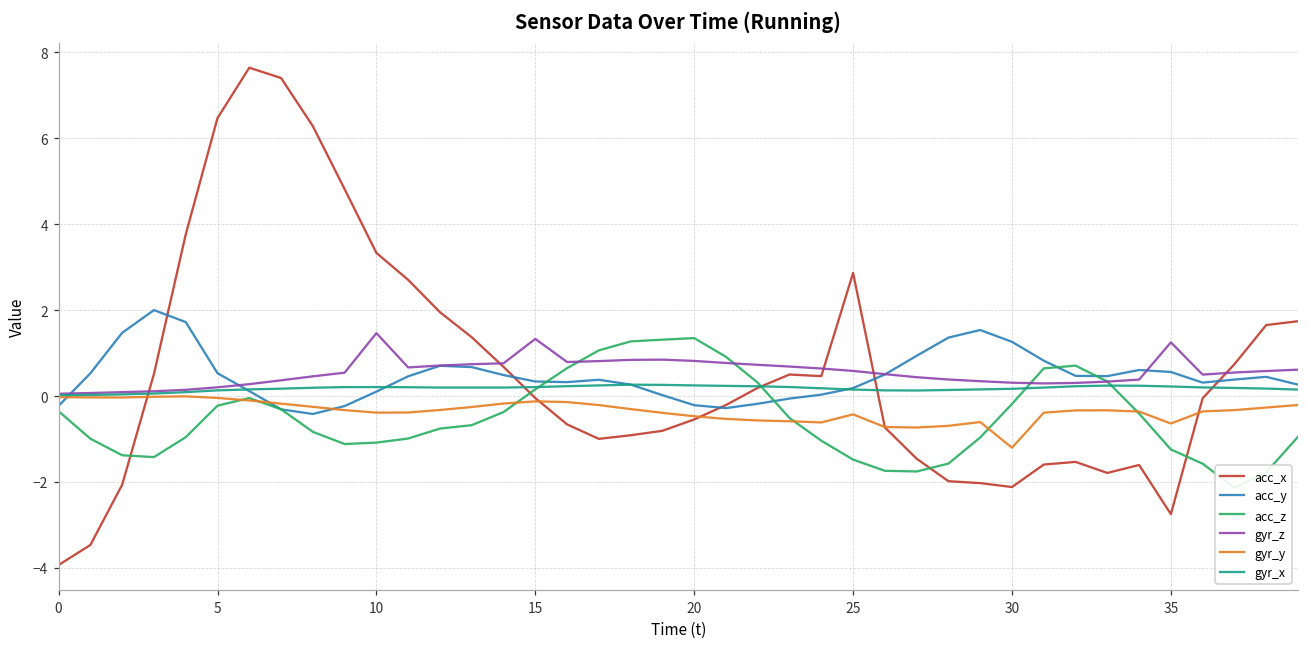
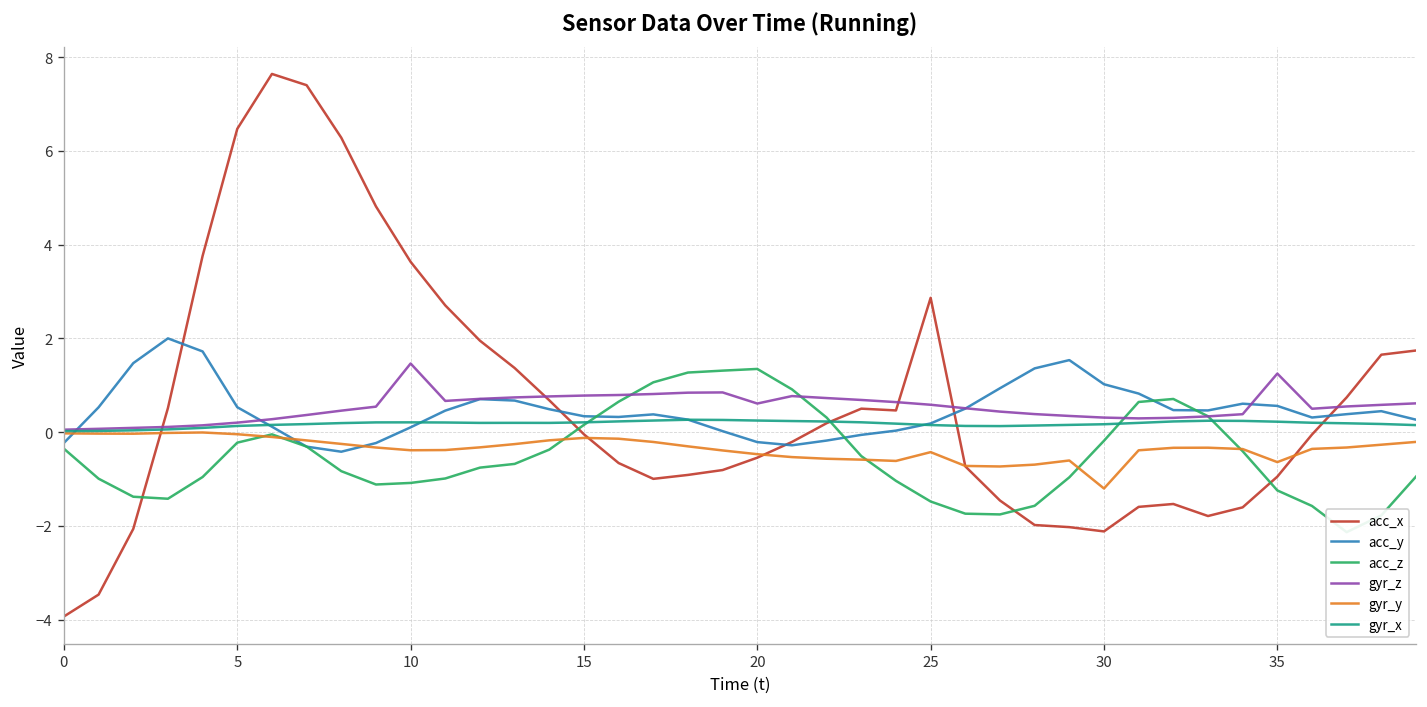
acc_x, 10: 3.3 -> 3.6
gyr_z, 15: 1.3 -> 0.8
gyr_z, 20: 0.8 -> 0.6
acc_y, 30: 1.3 -> 1.0
acc_x, 35: -2.7 -> -0.9
